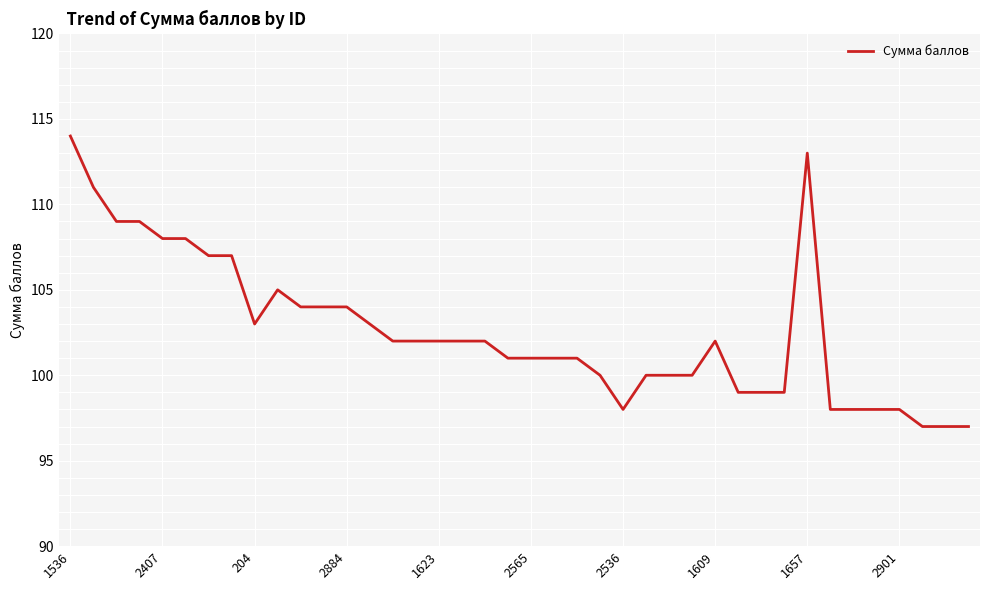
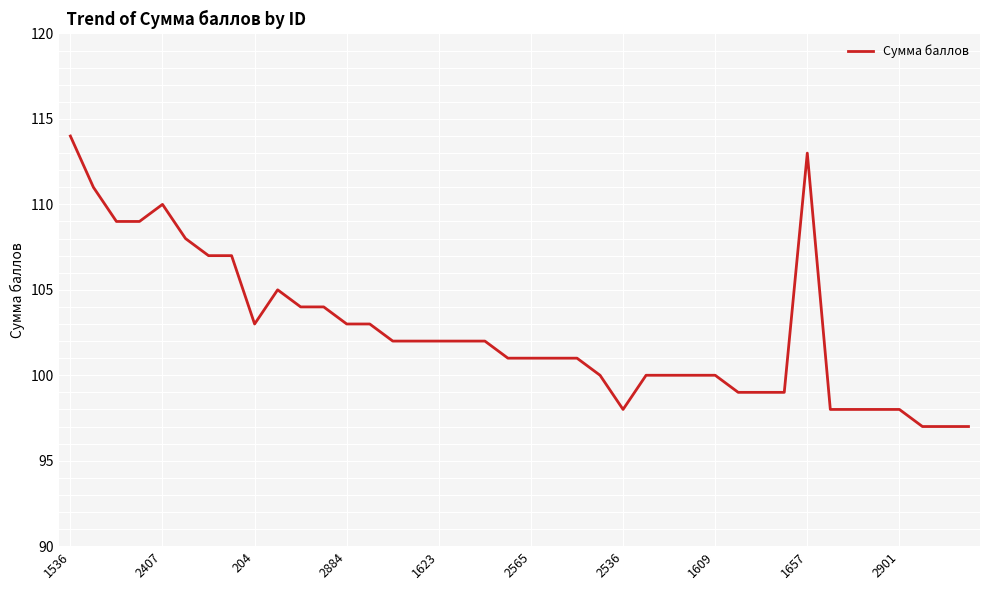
2407: 108 -> 110
2884: 104 -> 103
1609: 102 -> 100
